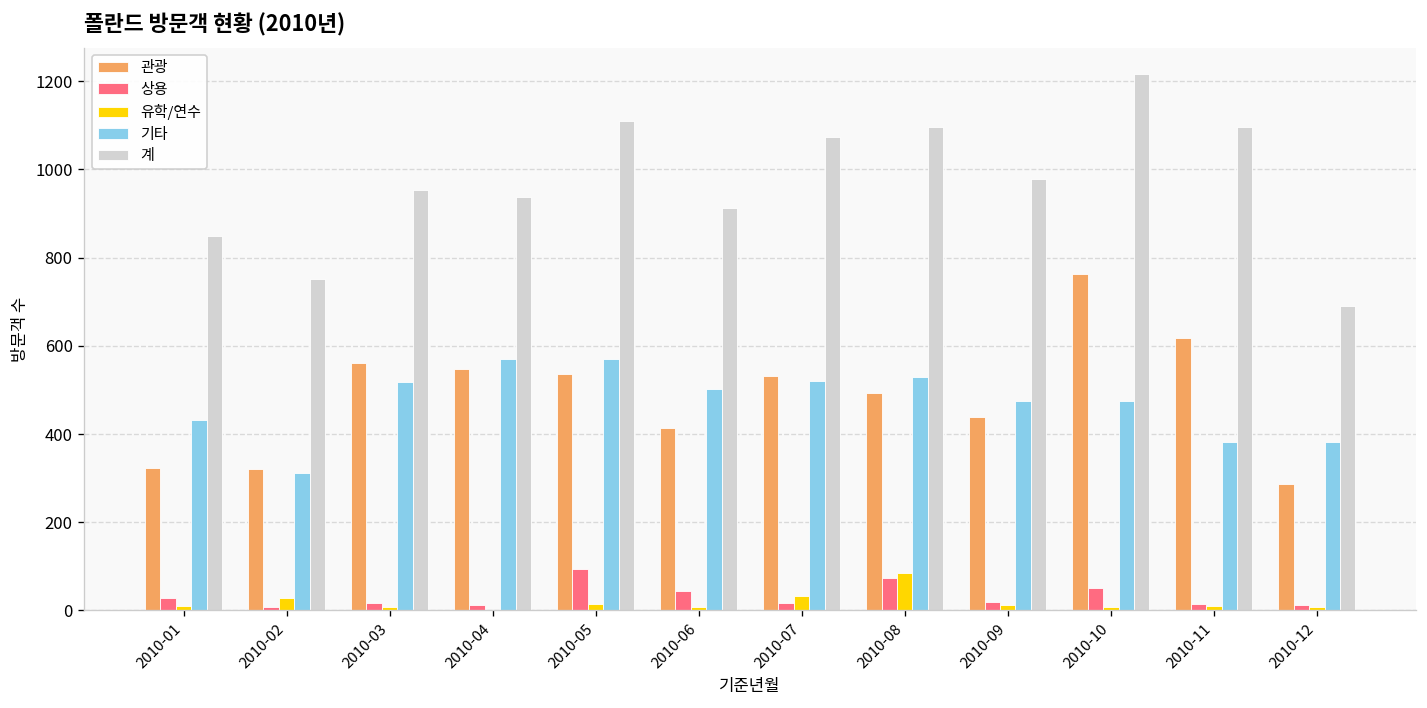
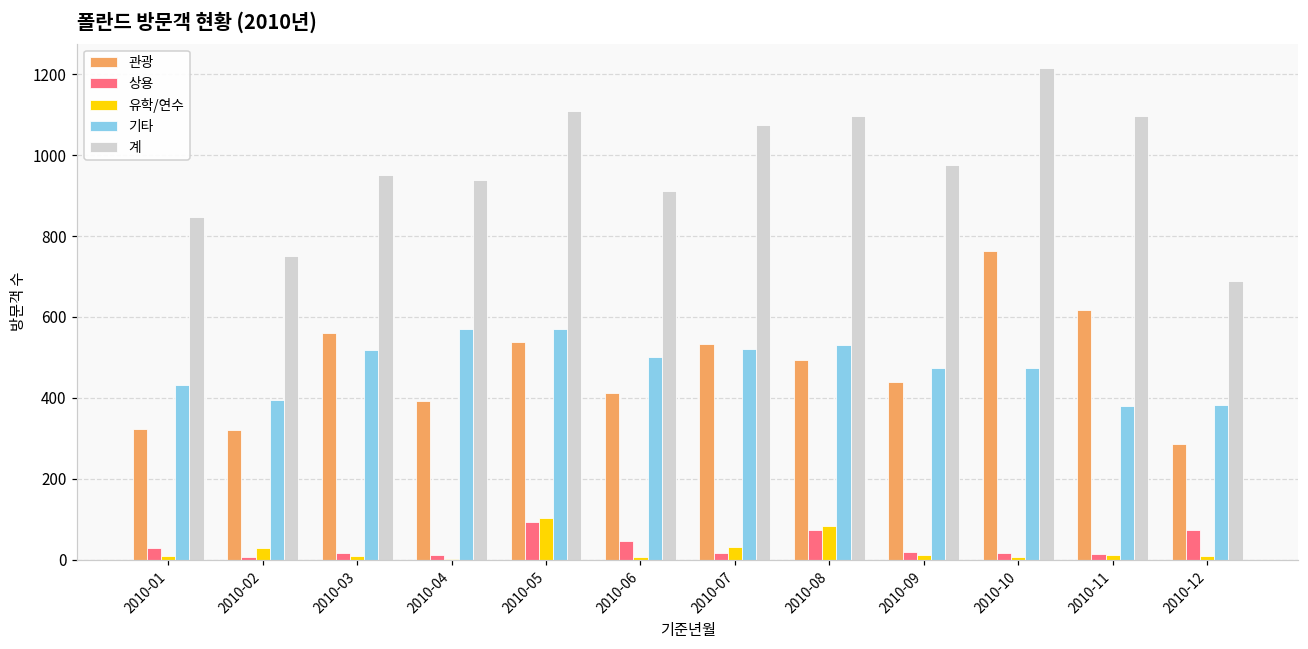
기타, 2010-02: 310 -> 400
관광, 2010-04: 550 -> 390
유학/연수, 2010-05: 10 -> 100
상용, 2010-10: 50 -> 20
상용, 2010-12: 10 -> 70
